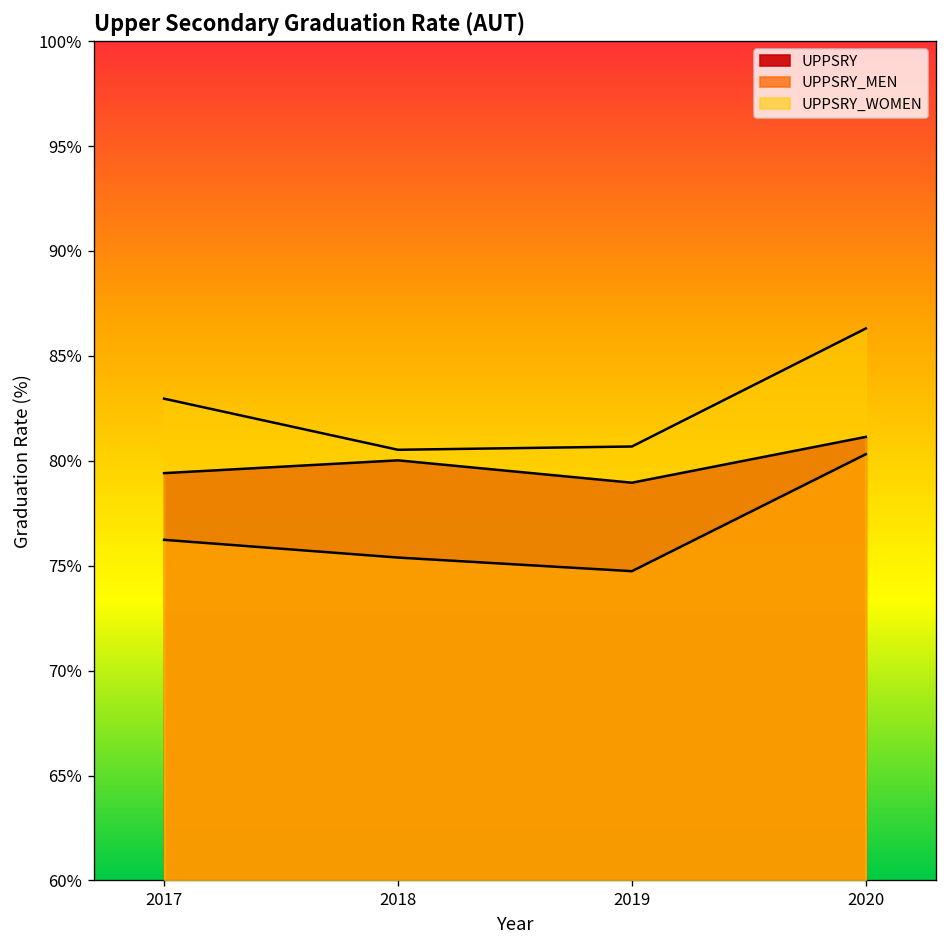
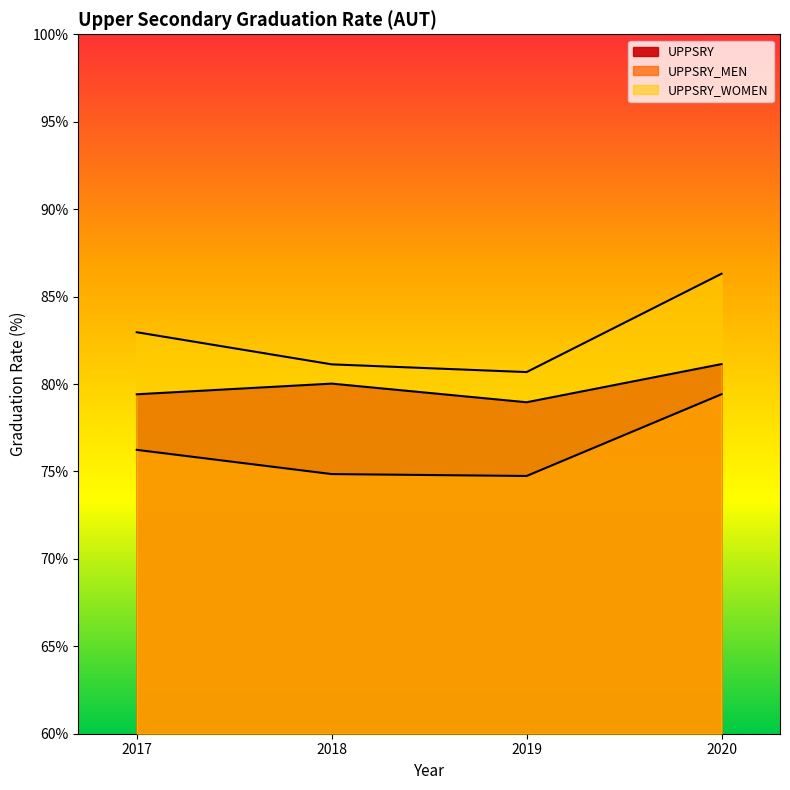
UPPSRY_MEN, 2018: 75.4% -> 74.8%
UPPSRY_WOMEN, 2018: 80.5% -> 81.1%
UPPSRY_MEN, 2020: 80.3% -> 79.4%
